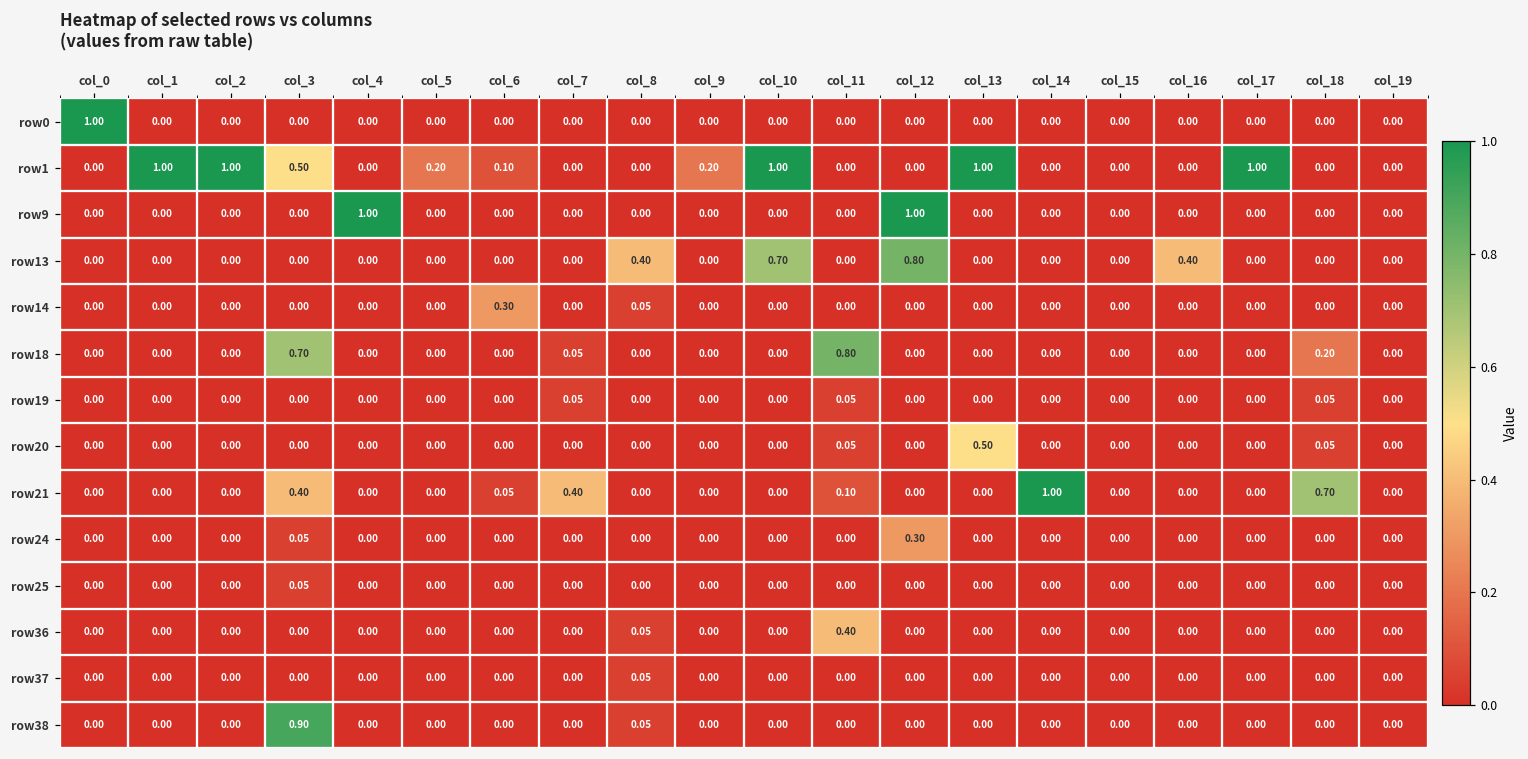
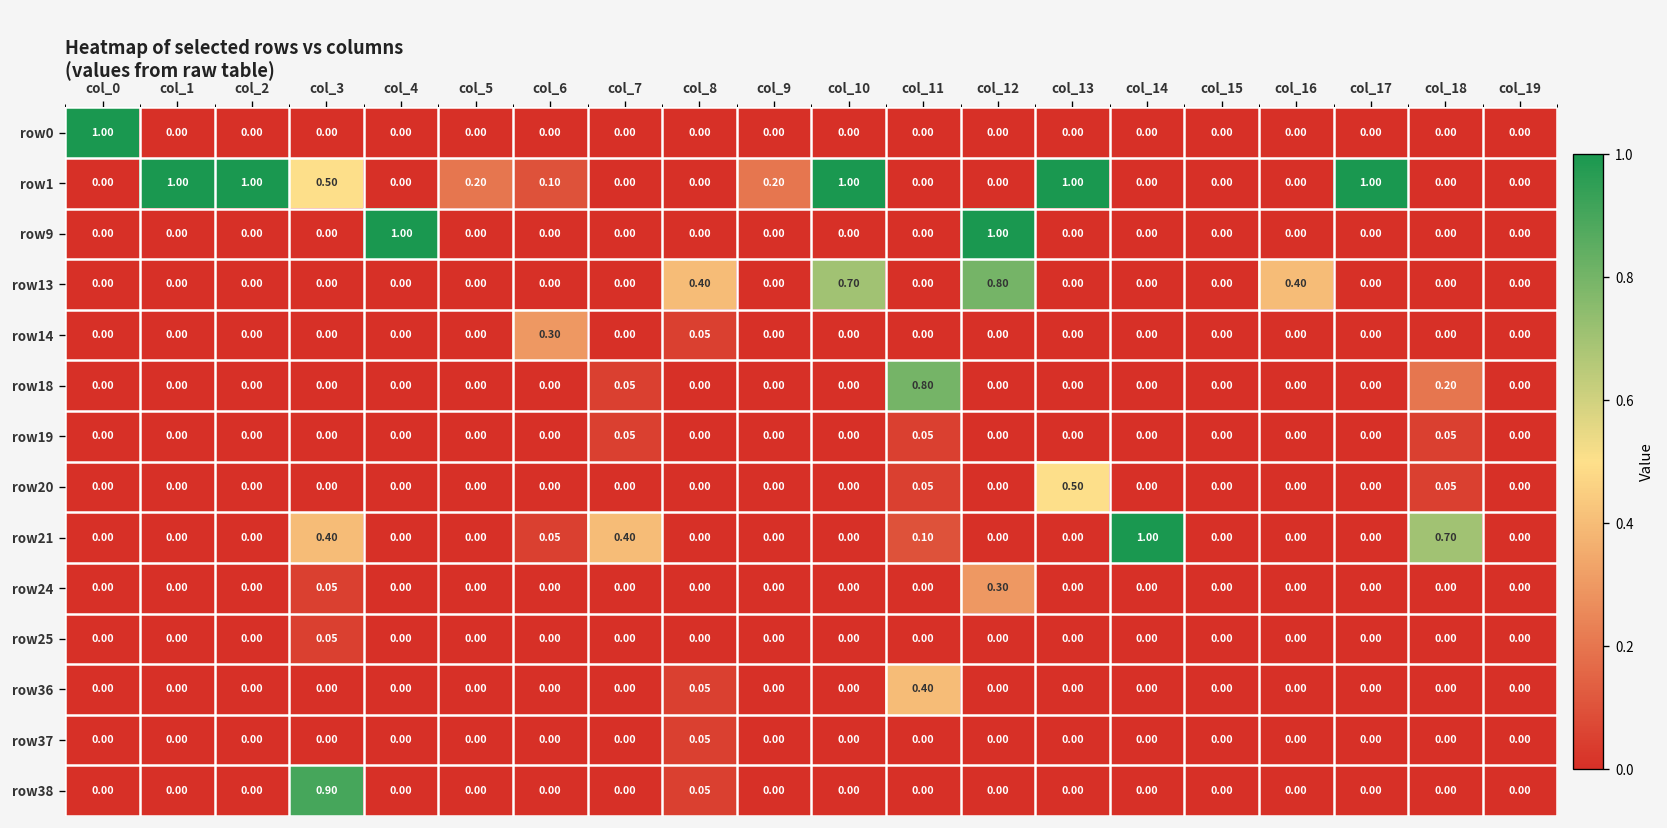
row18, col_3: 0.70 -> 0.00
